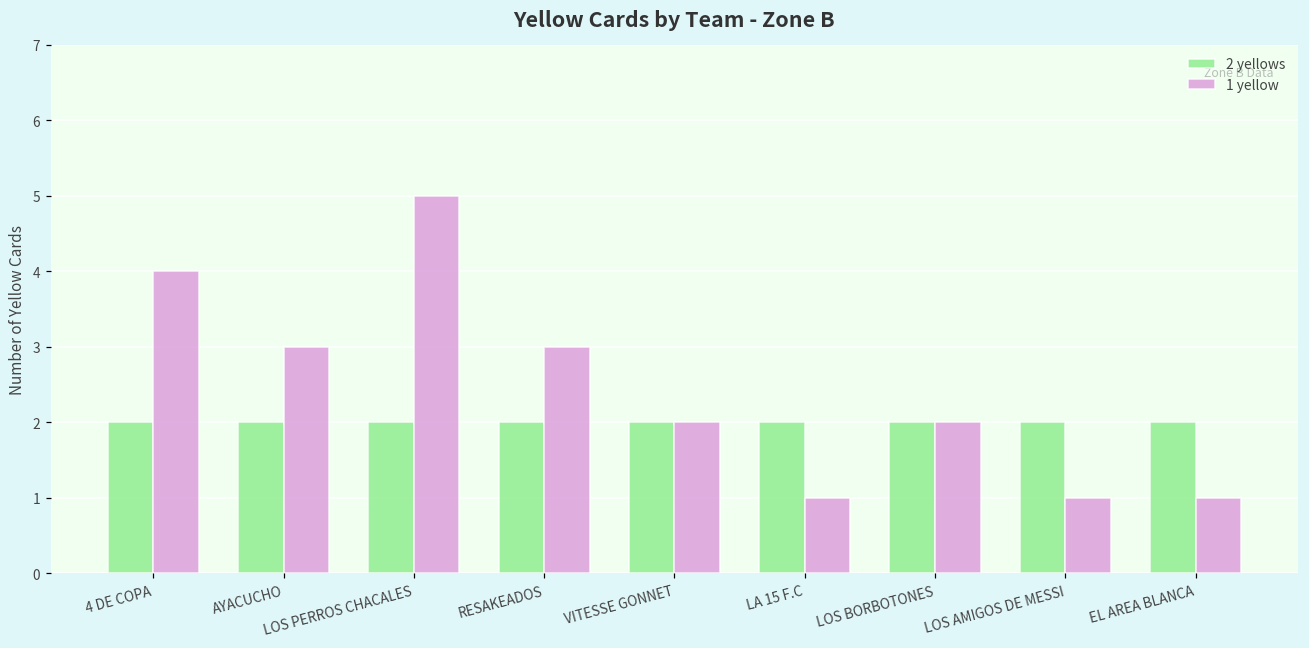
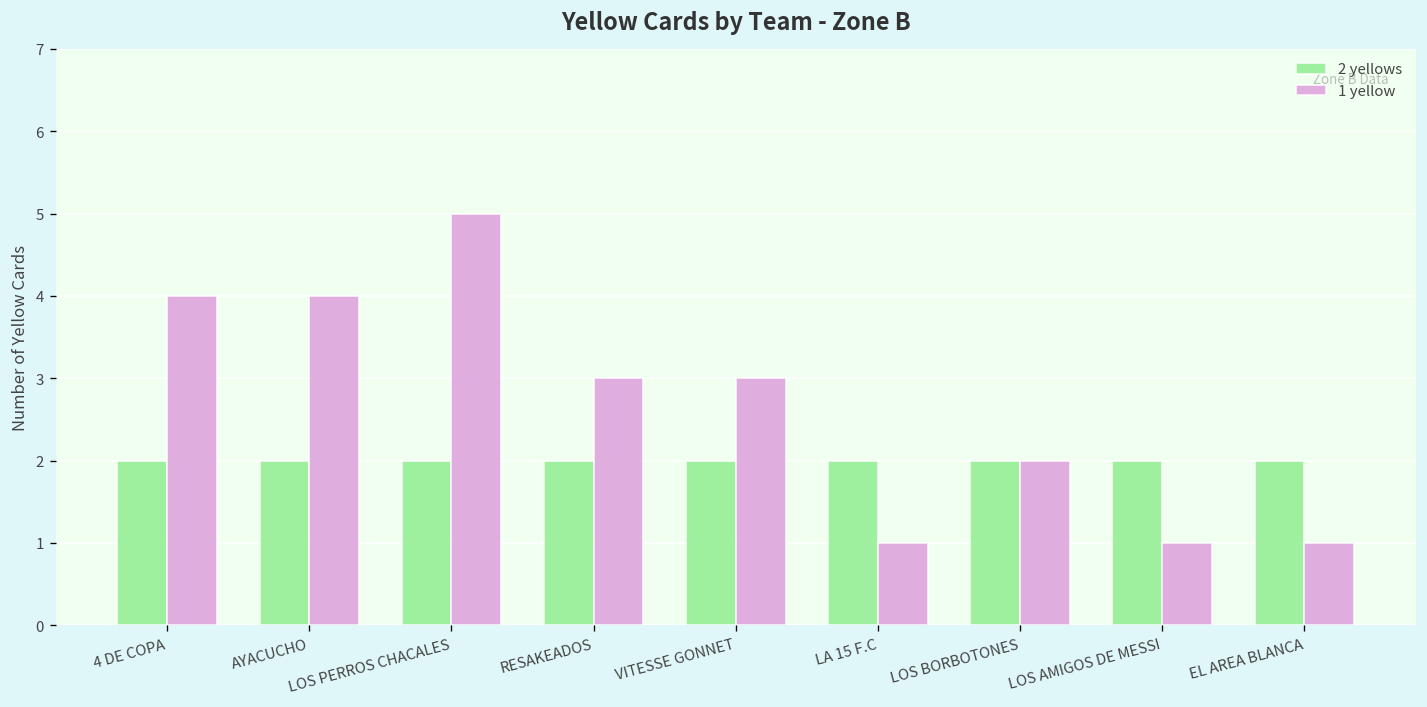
1 yellow, AYACUCHO: 3 -> 4
1 yellow, VITESSE GONNET: 2 -> 3
